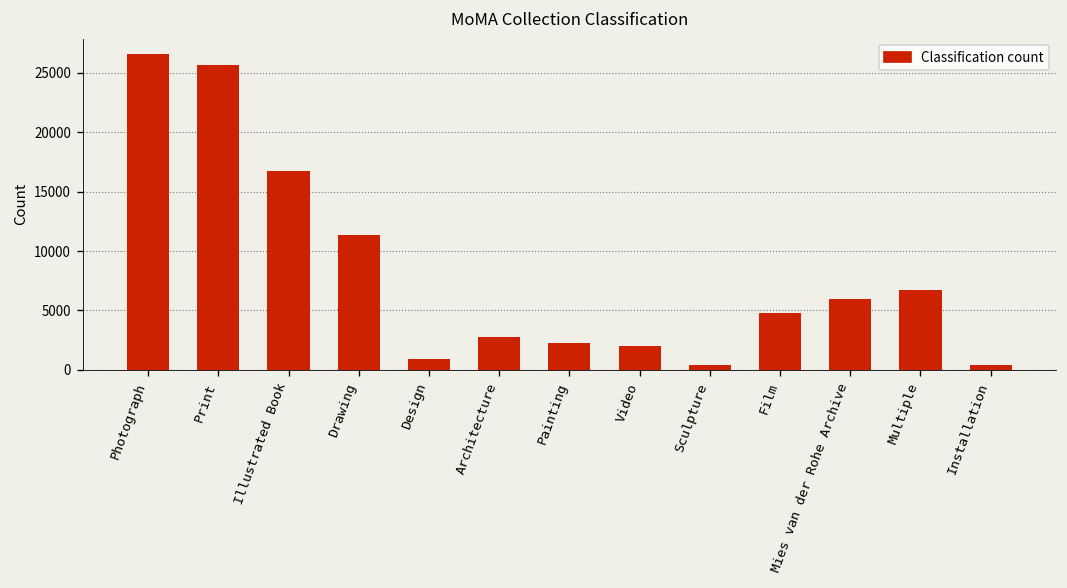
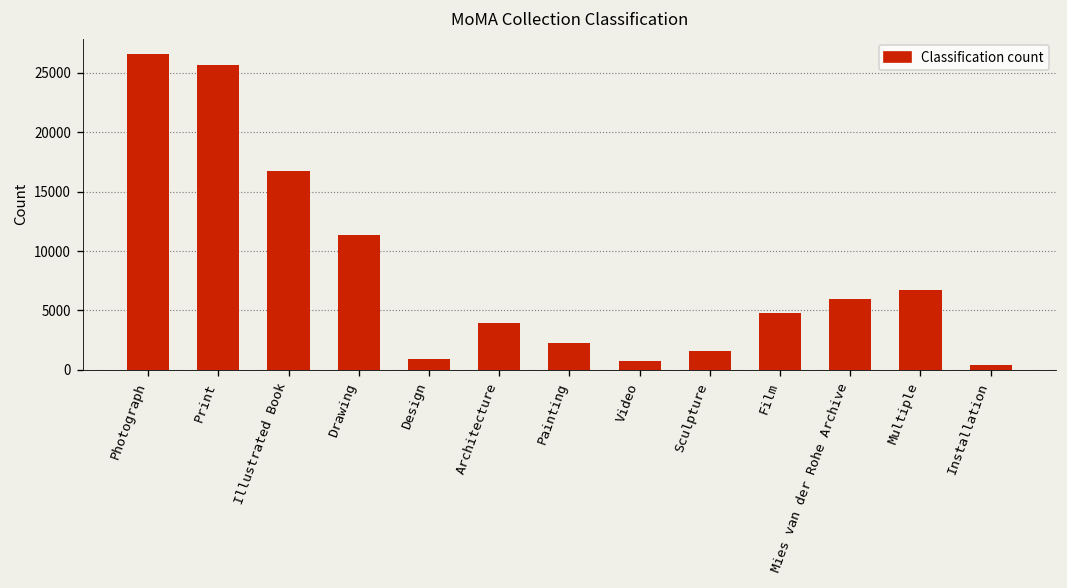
Architecture: 3000 -> 4000
Video: 2000 -> 1000
Sculpture: 0 -> 2000
